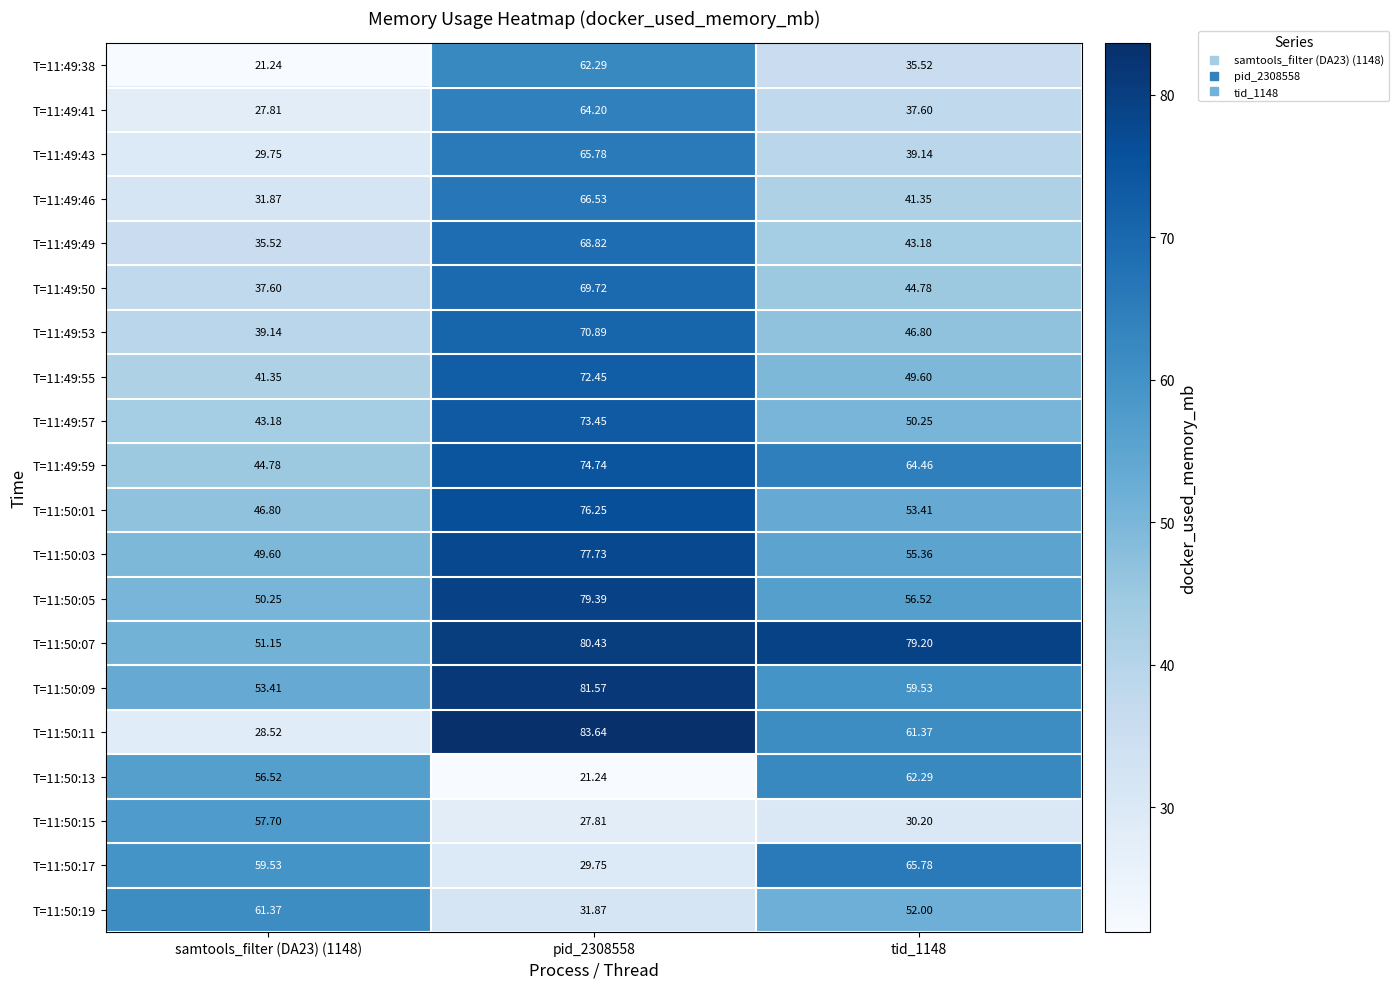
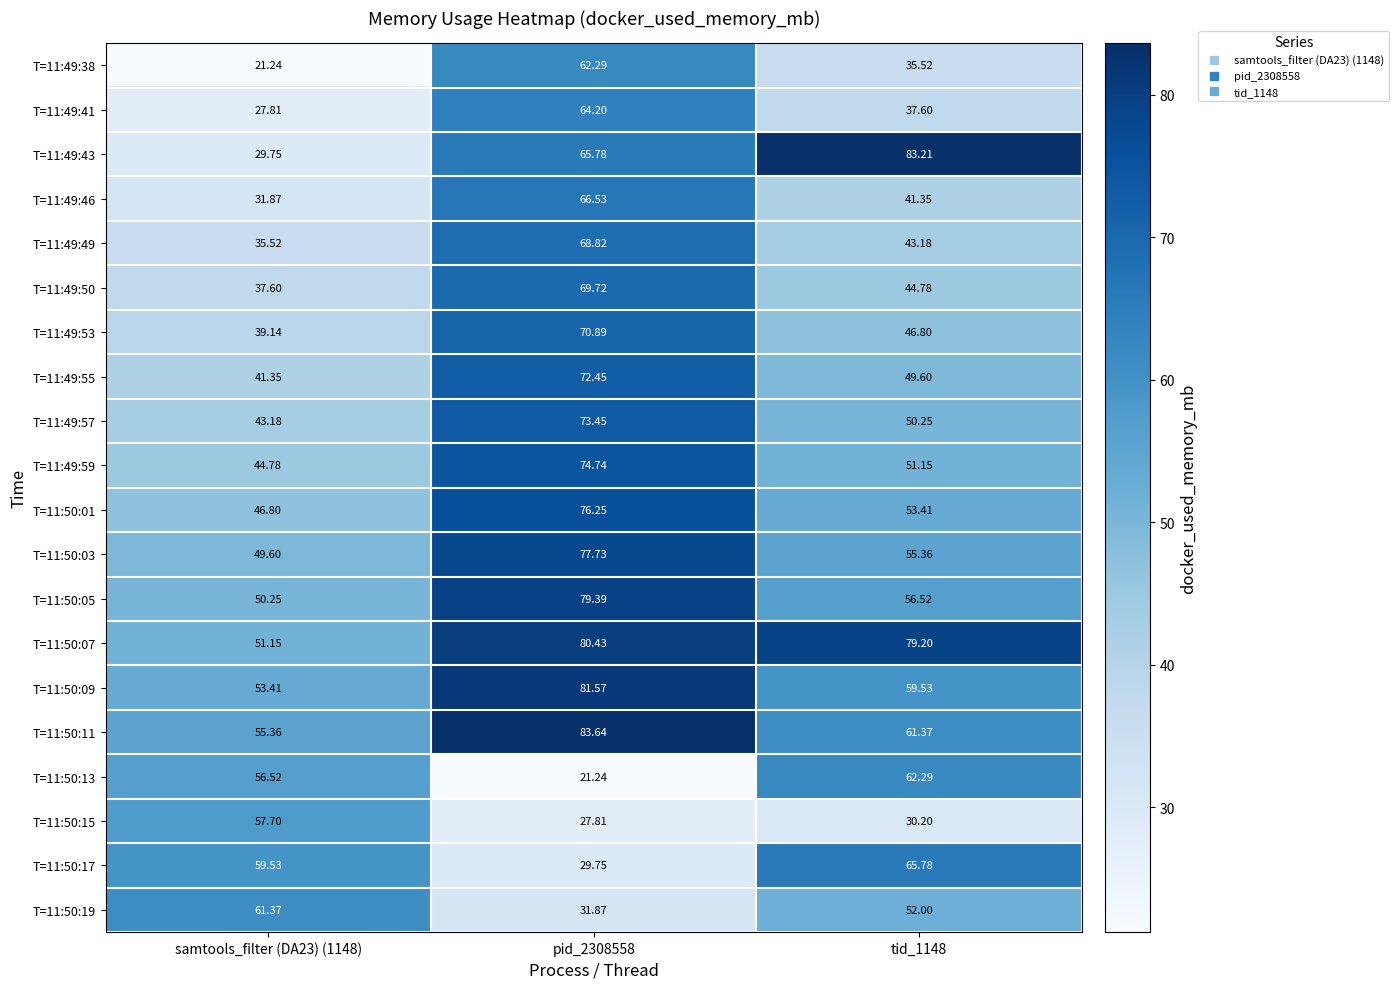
T=11:49:43, tid_1148: 39.14 -> 83.21
T=11:49:59, tid_1148: 64.46 -> 51.15
T=11:50:11, samtools_filter (DA23) (1148): 28.52 -> 55.36
